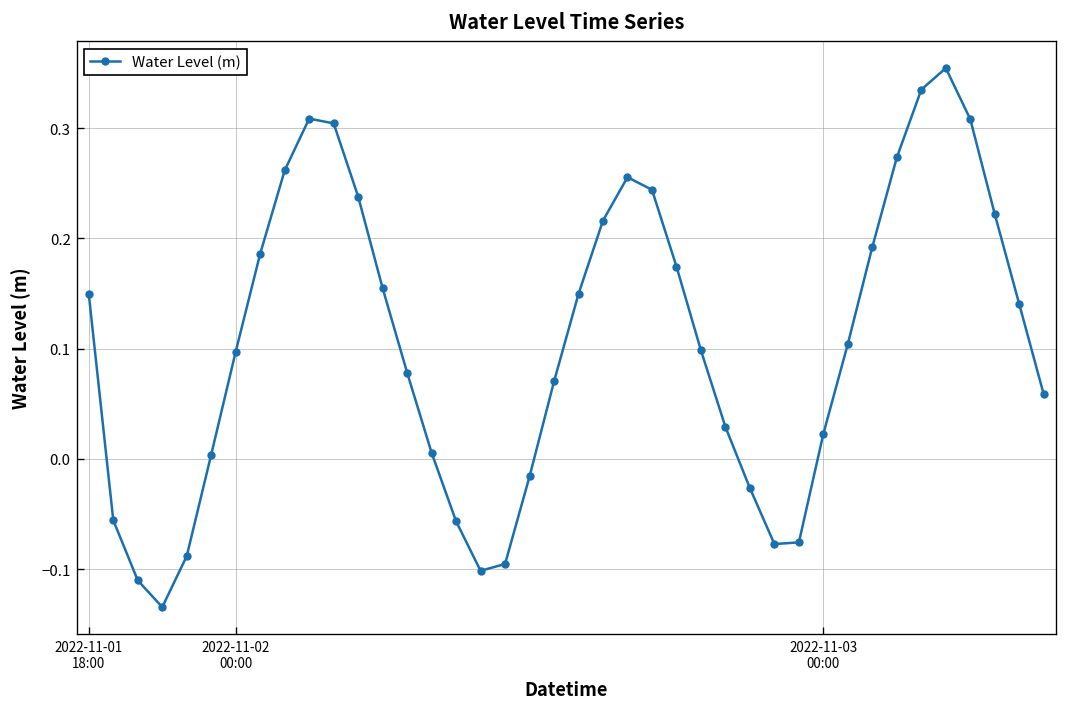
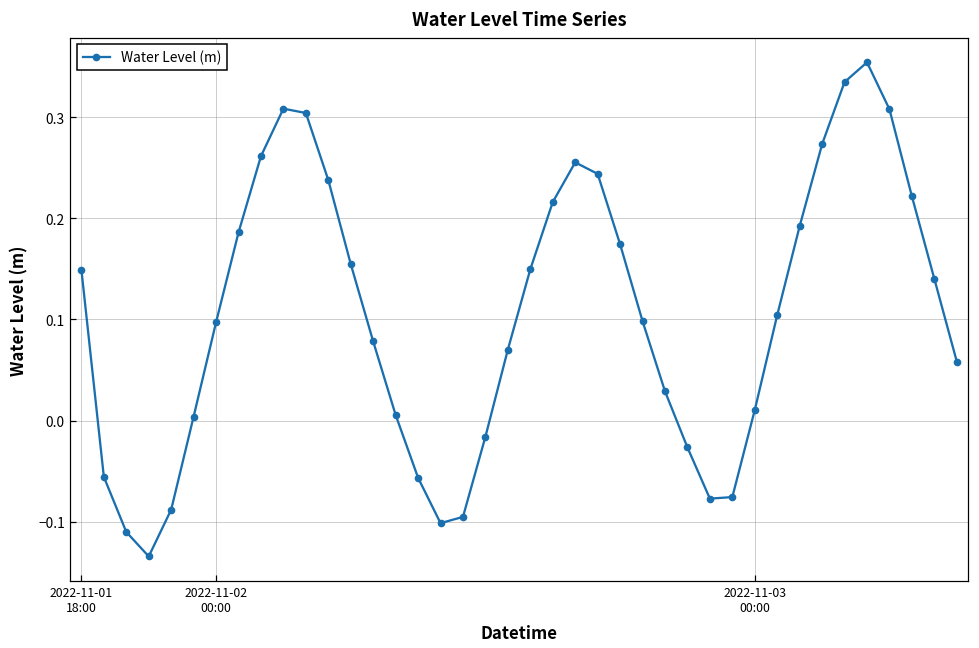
2022-11-03 00:00: 0.02 -> 0.01
